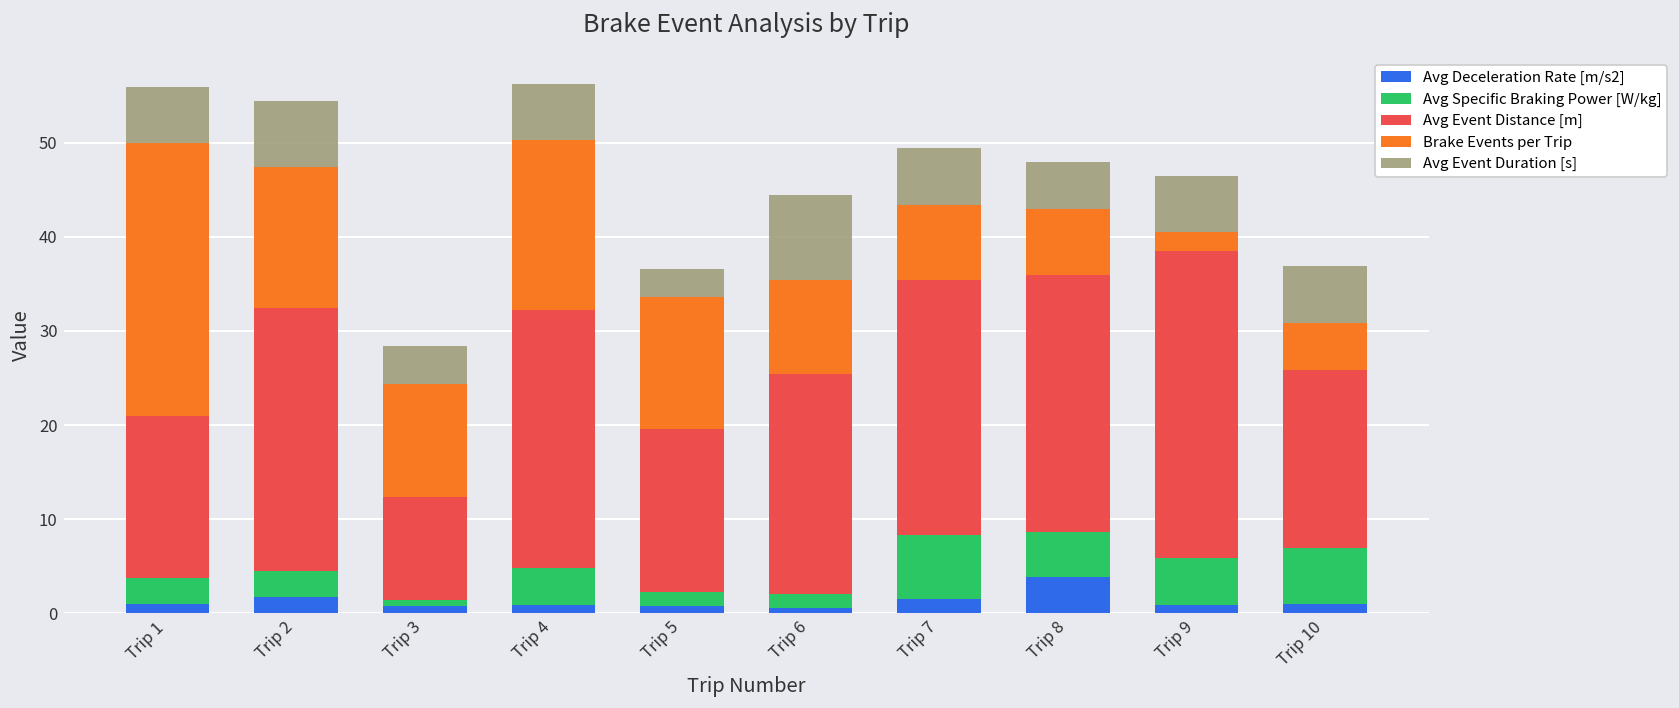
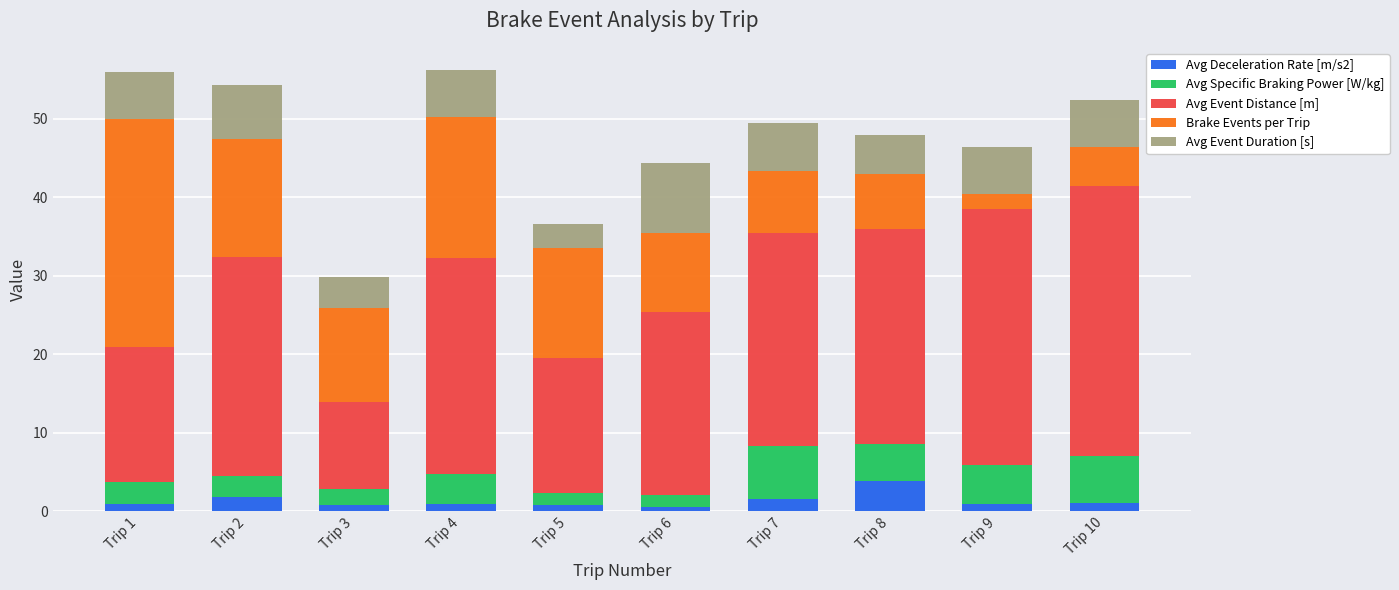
Avg Specific Braking Power [W/kg], Trip 3: 1 -> 2
Avg Event Distance [m], Trip 10: 19 -> 34
